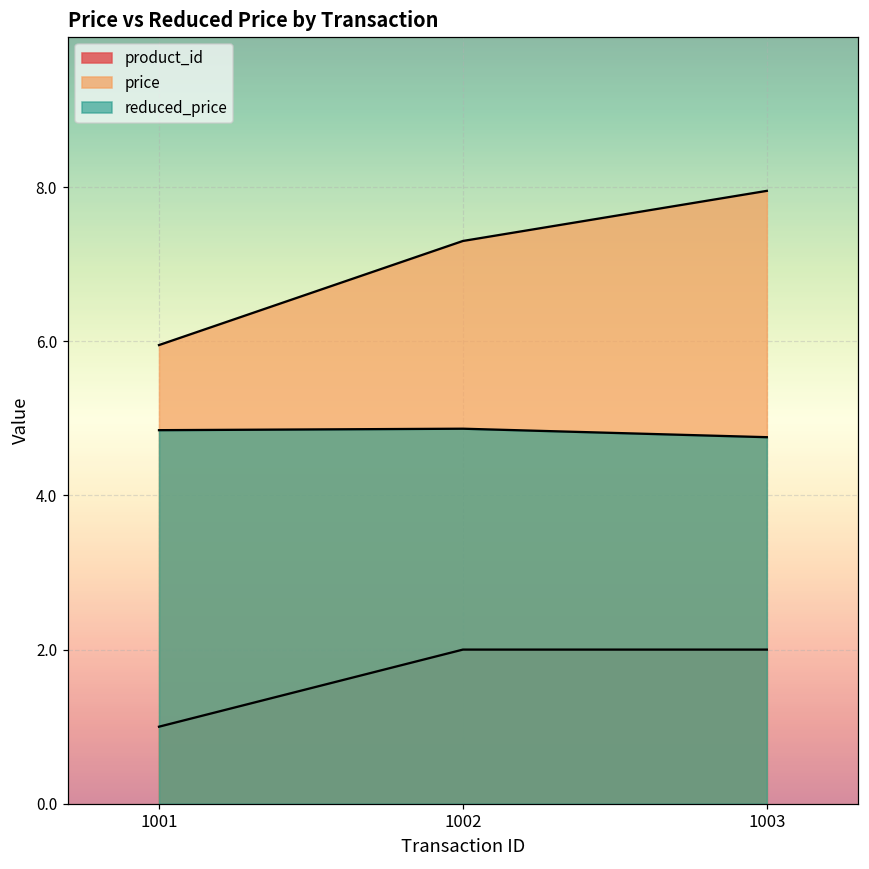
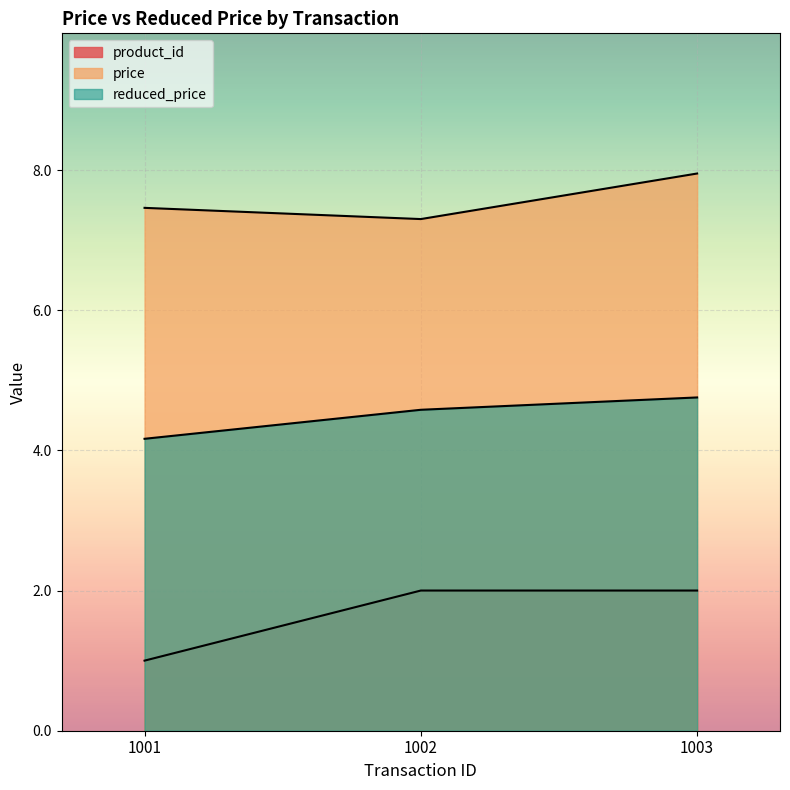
price, 1001: 6.0 -> 7.5
reduced_price, 1001: 4.8 -> 4.2
reduced_price, 1002: 4.9 -> 4.6
